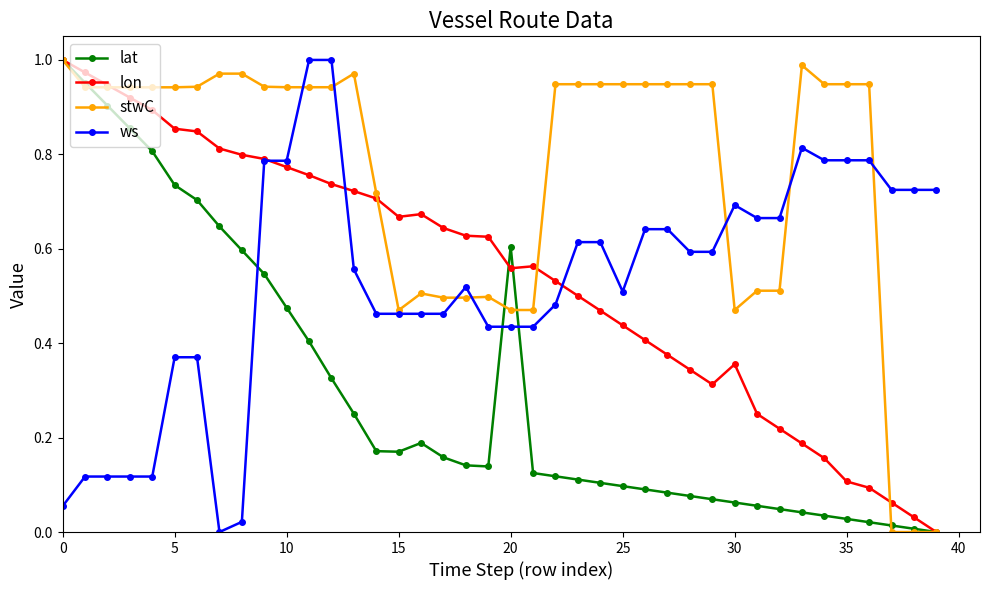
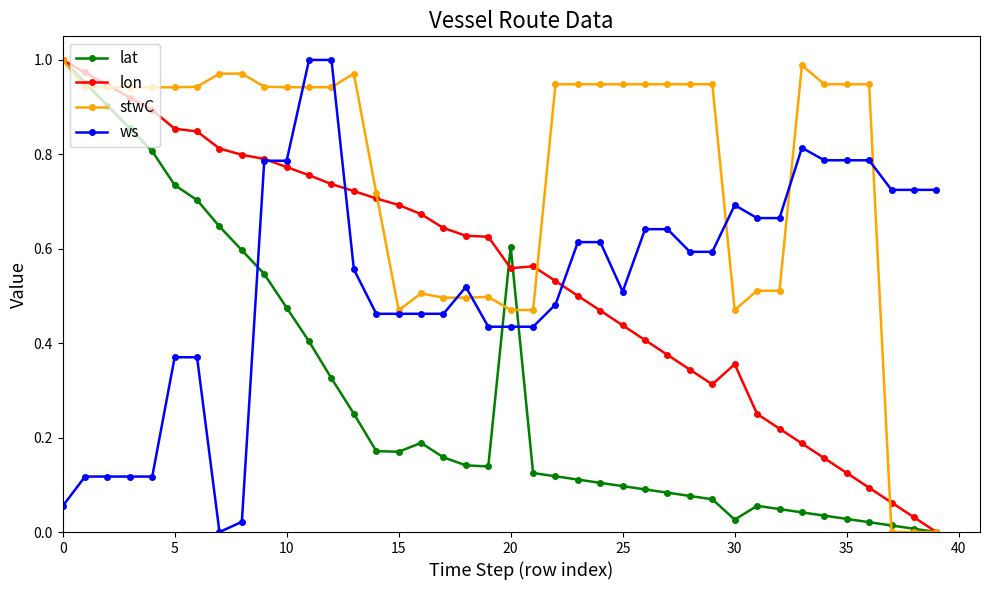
lon, 15: 0.67 -> 0.69
lat, 30: 0.06 -> 0.03
lon, 35: 0.11 -> 0.13
